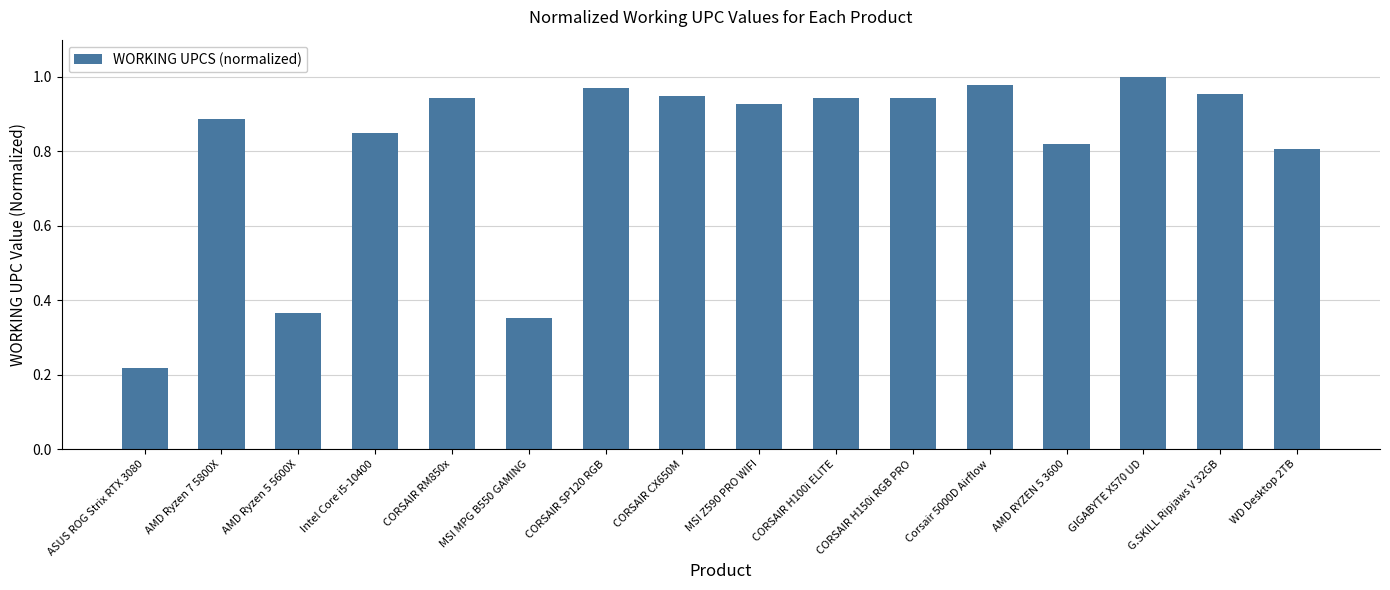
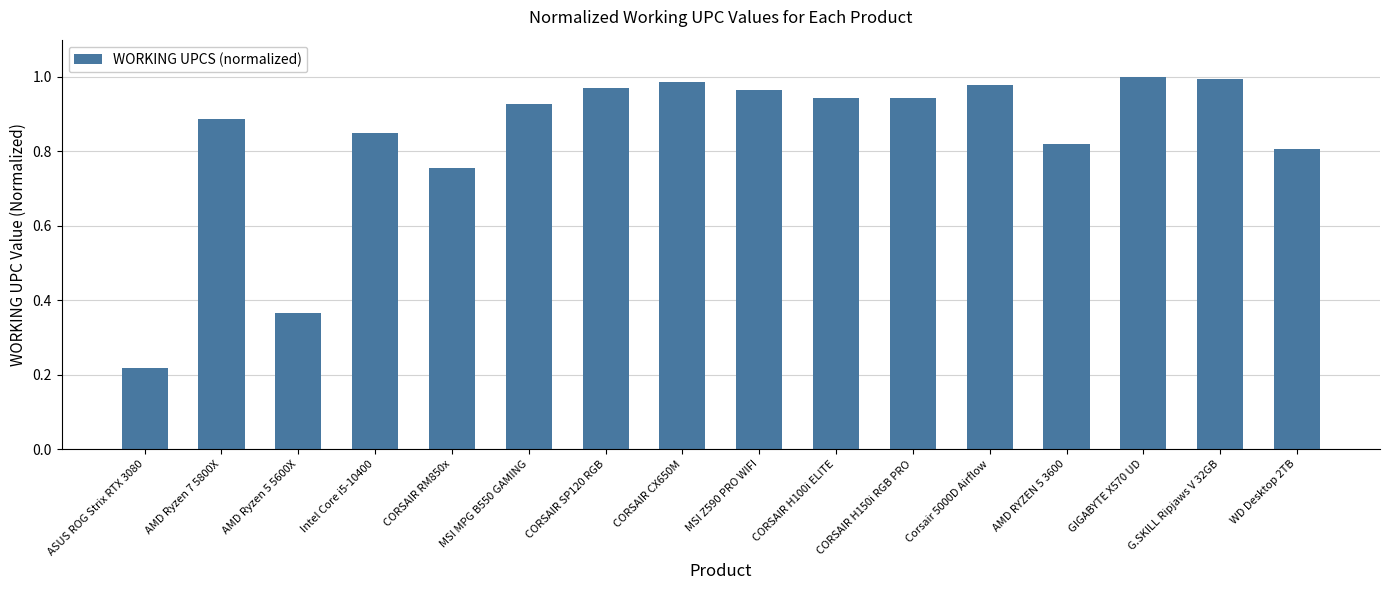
CORSAIR RM850x: 0.94 -> 0.76
MSI MPG B550 GAMING: 0.35 -> 0.93
CORSAIR CX650M: 0.95 -> 0.99
MSI Z590 PRO WIFI: 0.93 -> 0.97
G.SKILL Ripjaws V 32GB: 0.95 -> 0.99
